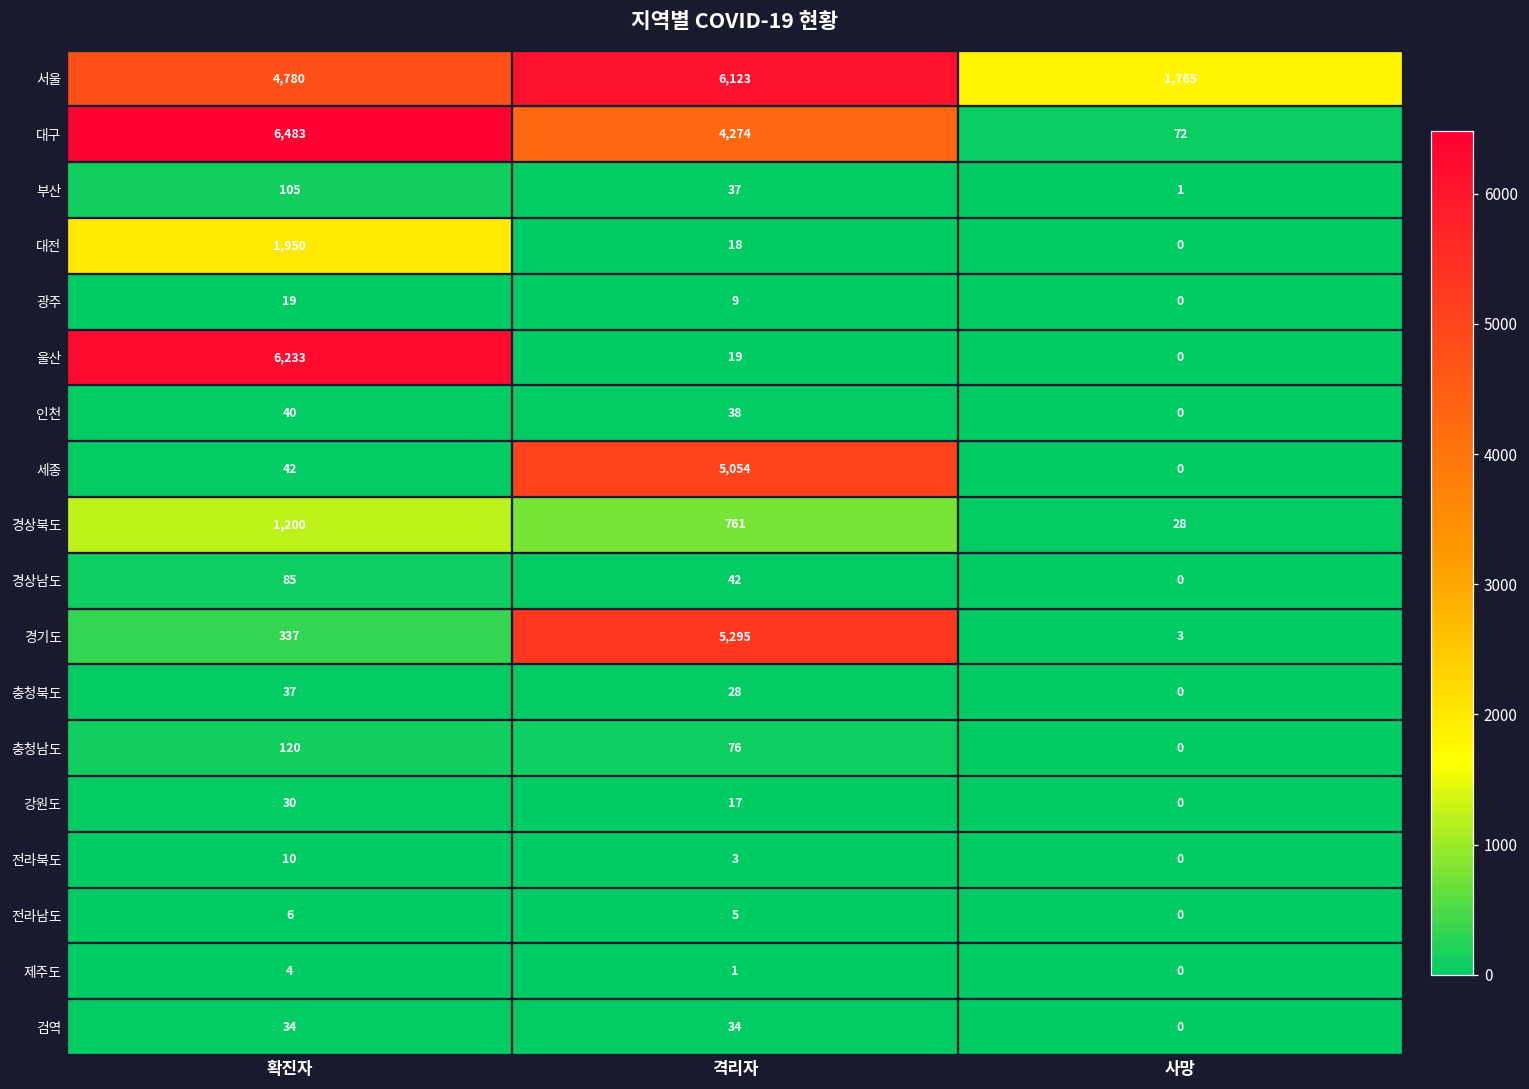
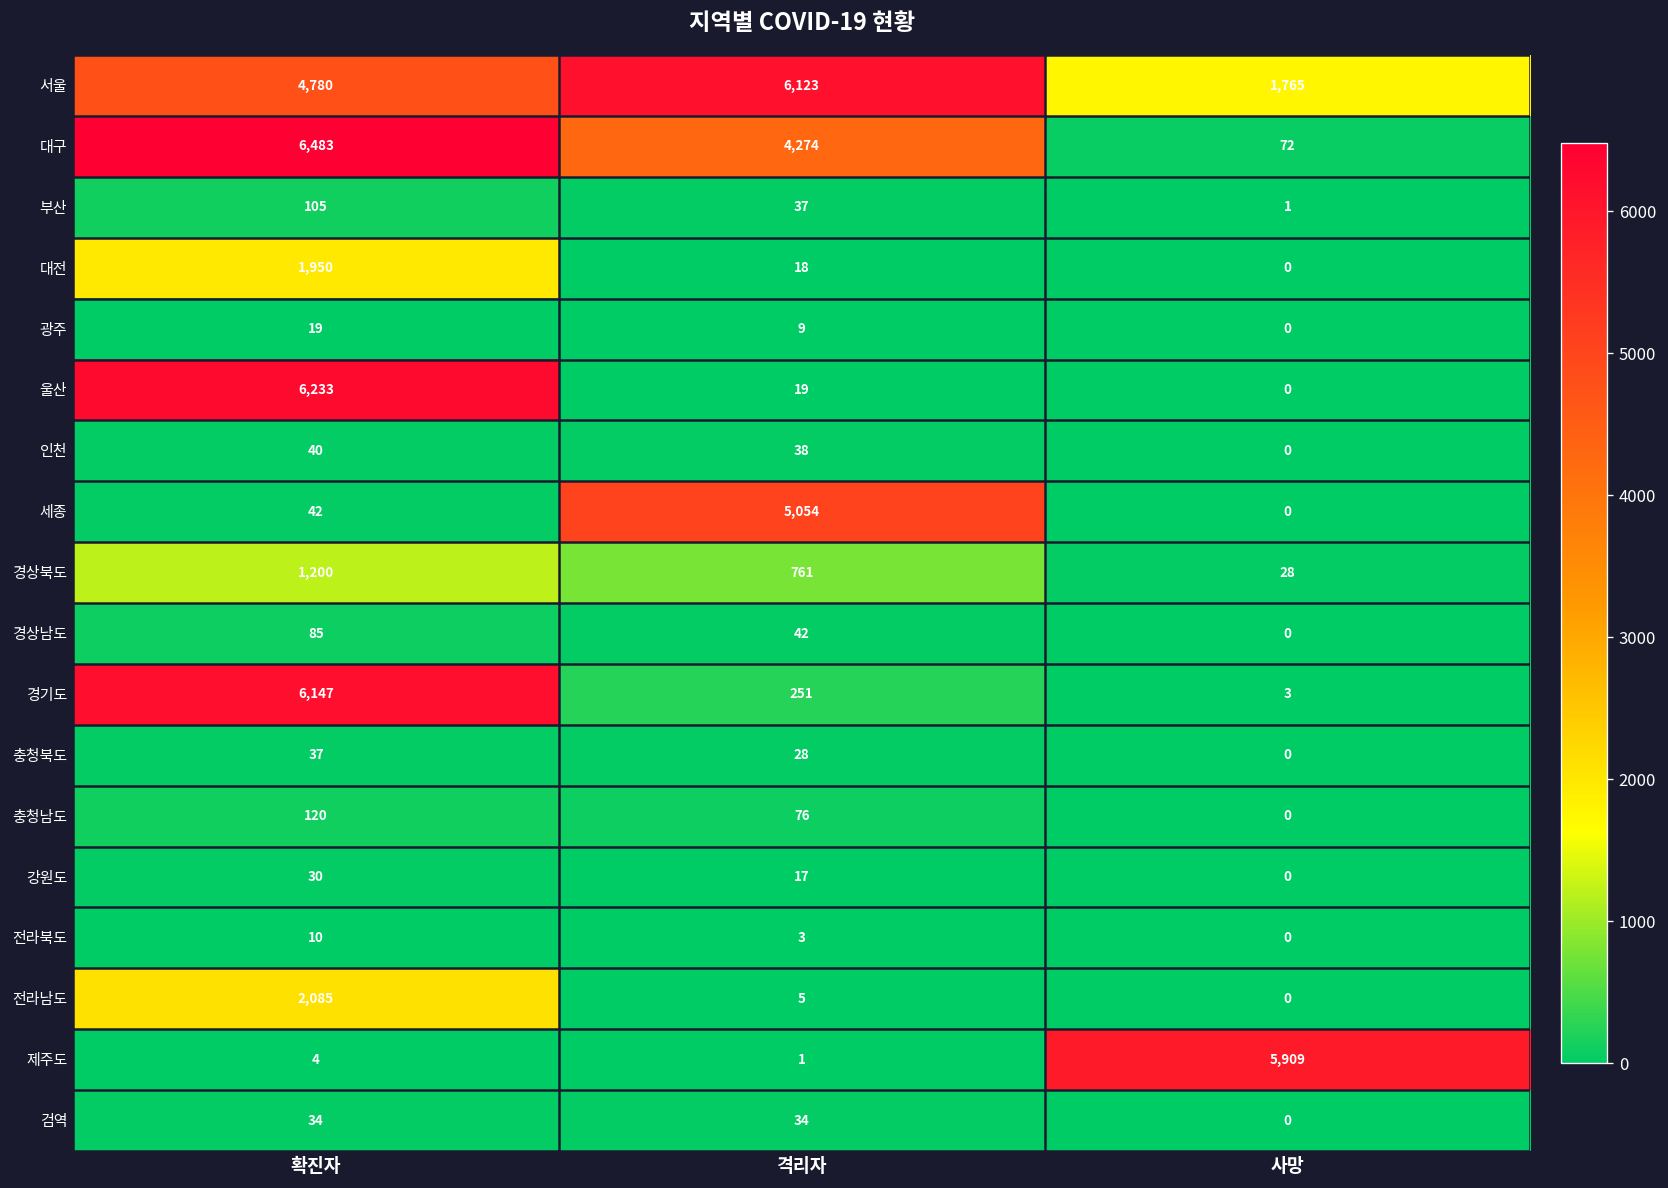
경기도, 확진자: 337 -> 6,147
경기도, 격리자: 5,295 -> 251
전라남도, 확진자: 6 -> 2,085
제주도, 사망: 0 -> 5,909
